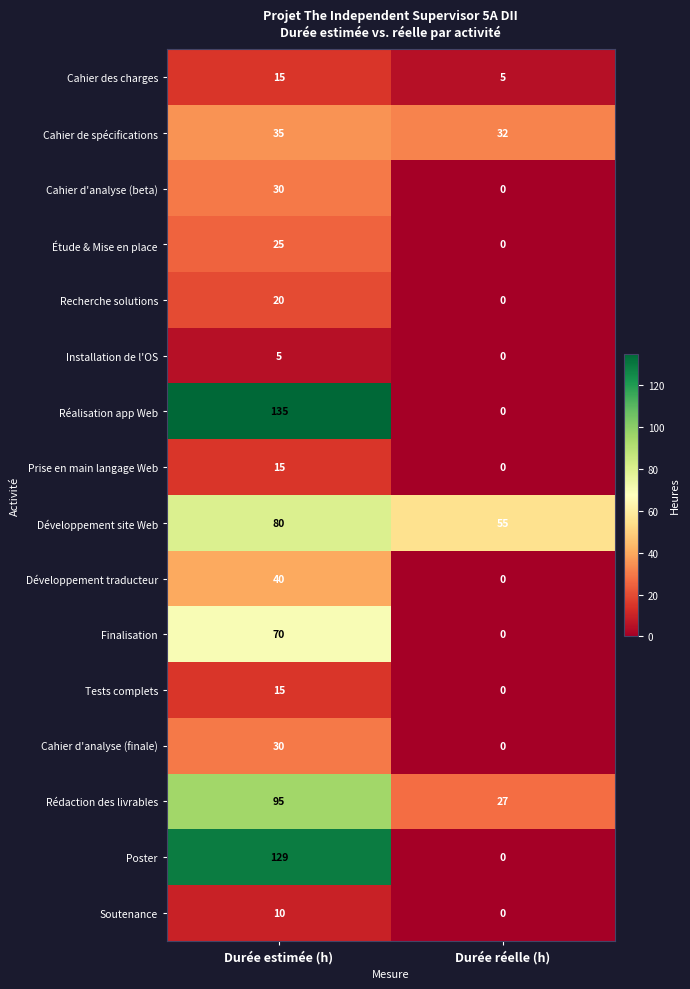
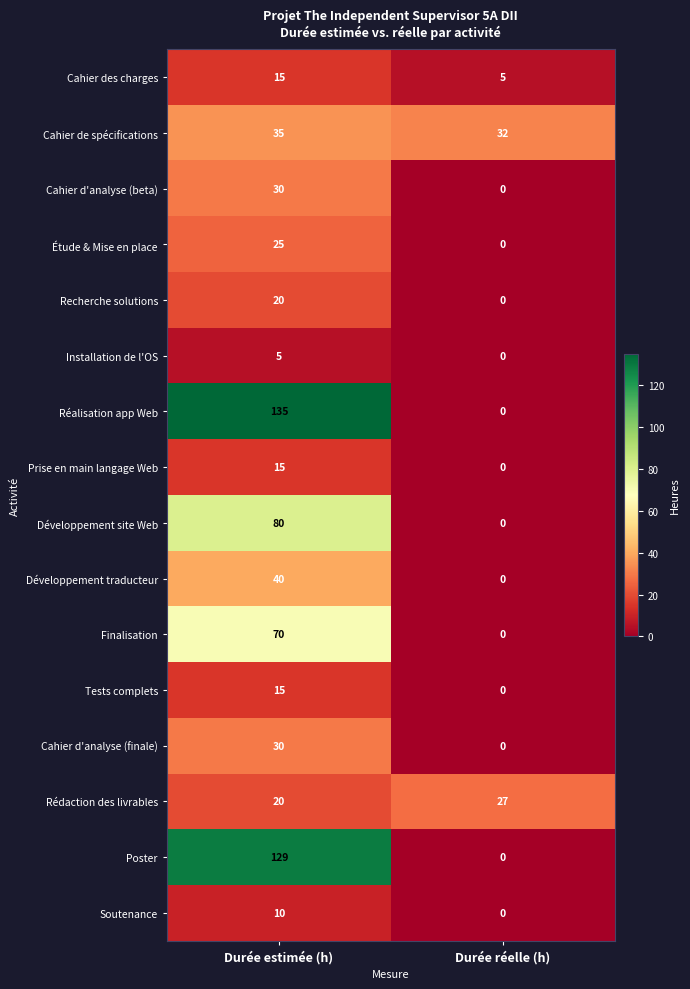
Développement site Web, Durée réelle (h): 55 -> 0
Rédaction des livrables, Durée estimée (h): 95 -> 20
